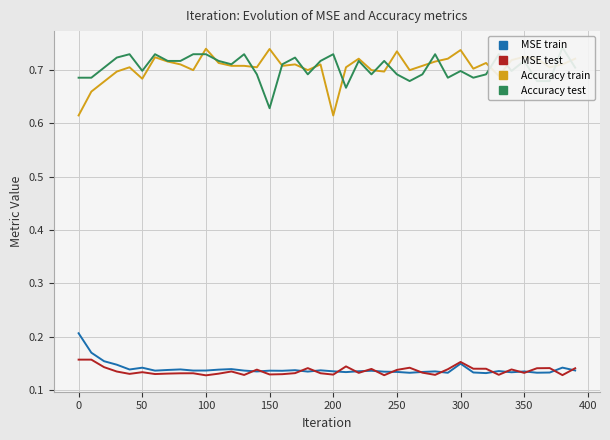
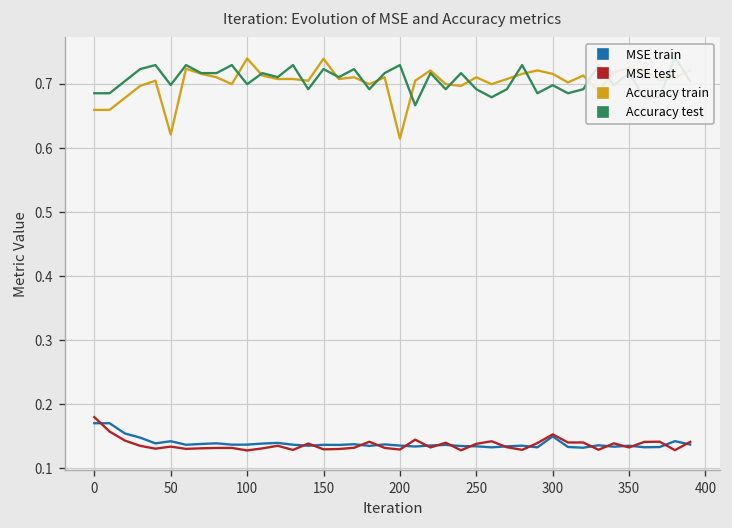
MSE train, 0: 0.21 -> 0.17
MSE test, 0: 0.16 -> 0.18
Accuracy train, 0: 0.61 -> 0.66
Accuracy train, 50: 0.68 -> 0.62
Accuracy test, 100: 0.73 -> 0.70
Accuracy test, 150: 0.63 -> 0.72
Accuracy train, 250: 0.73 -> 0.71
Accuracy train, 300: 0.74 -> 0.72
